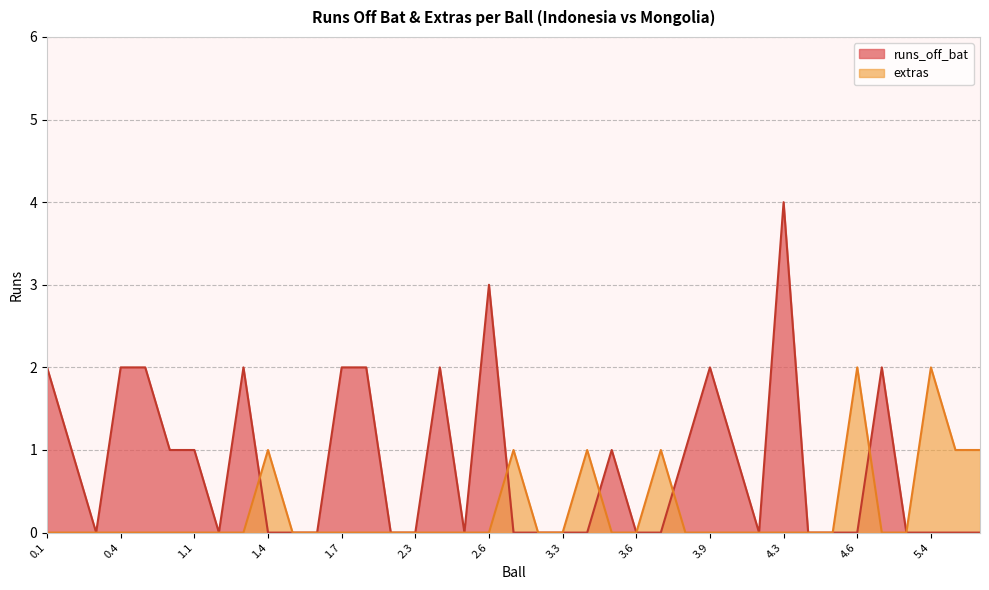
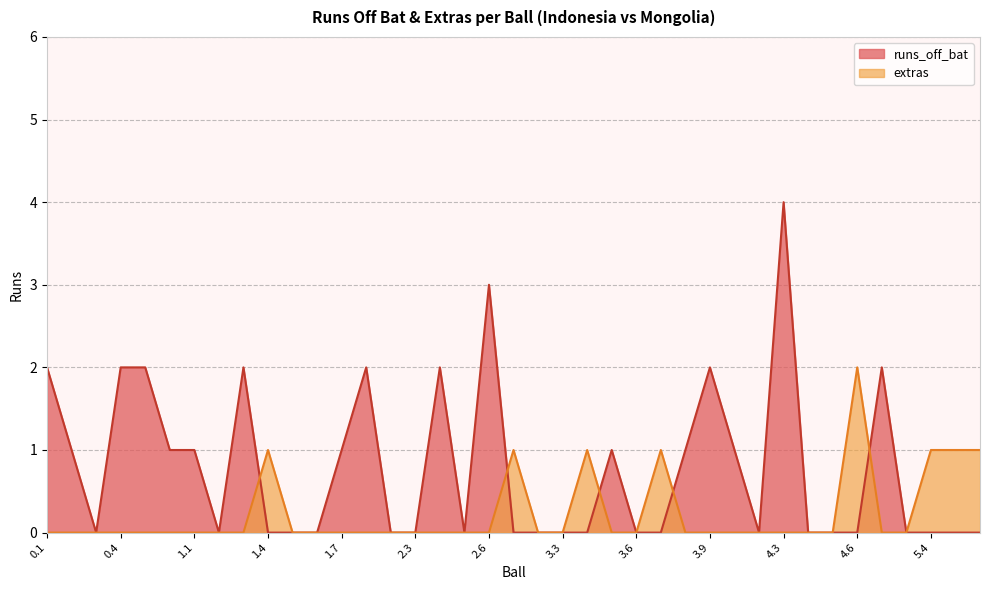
runs_off_bat, 1.7: 2 -> 1
extras, 5.4: 2 -> 1
